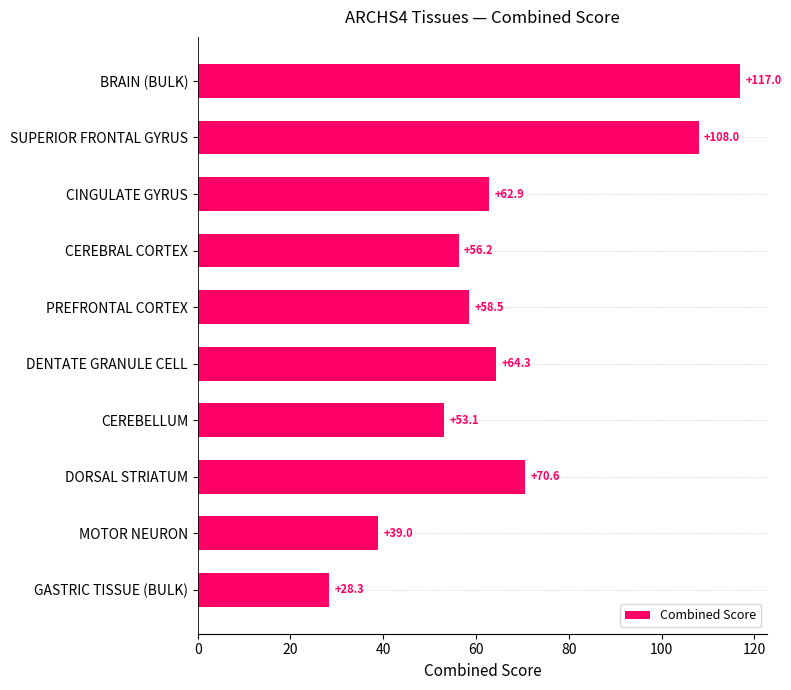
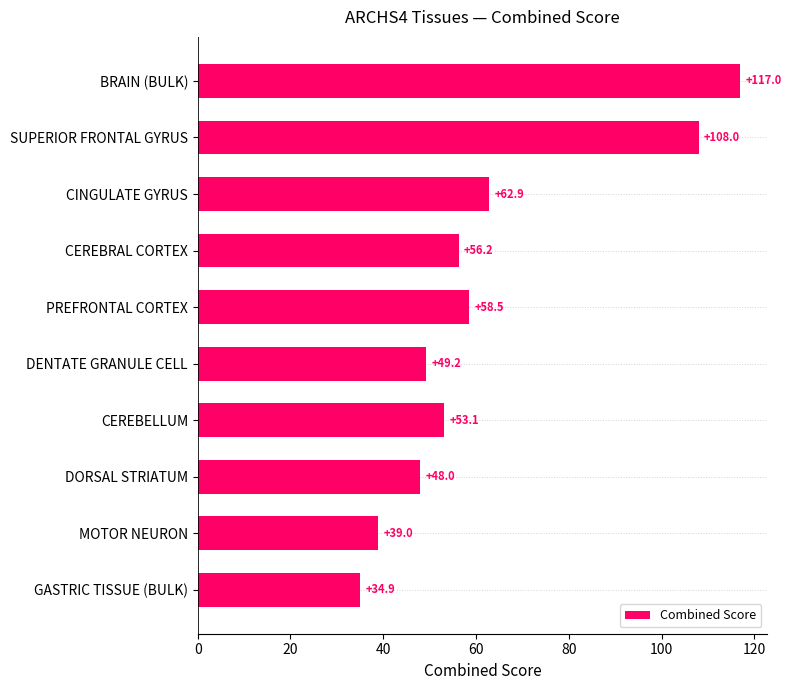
DENTATE GRANULE CELL: +64.3 -> +49.2
DORSAL STRIATUM: +70.6 -> +48.0
GASTRIC TISSUE (BULK): +28.3 -> +34.9
